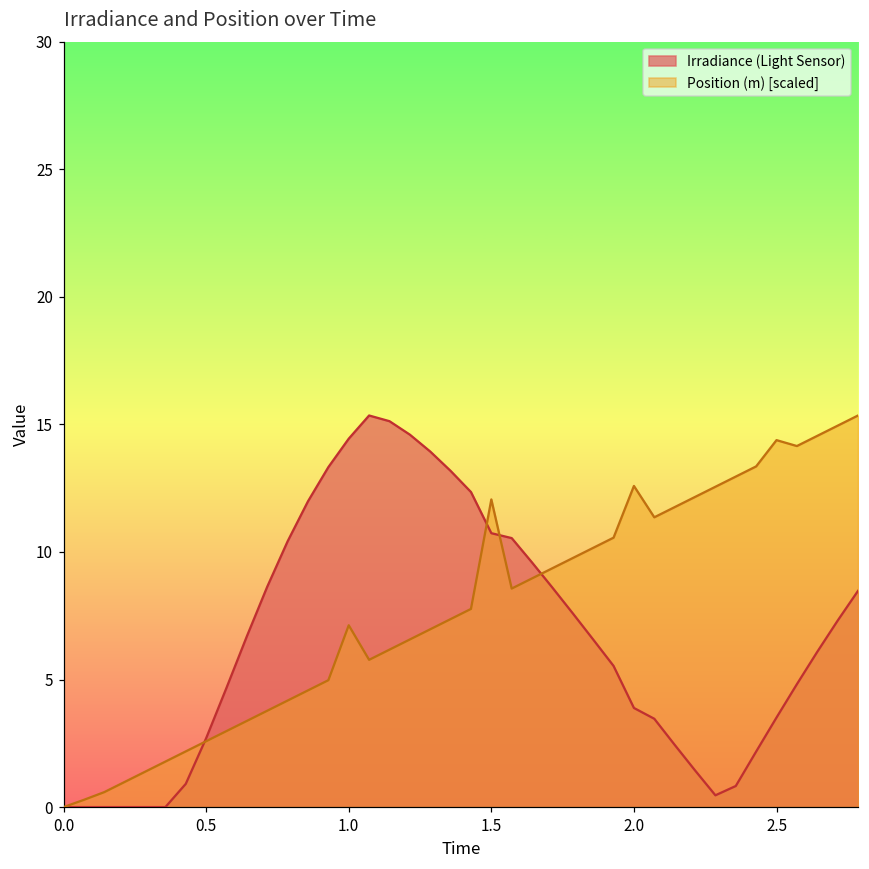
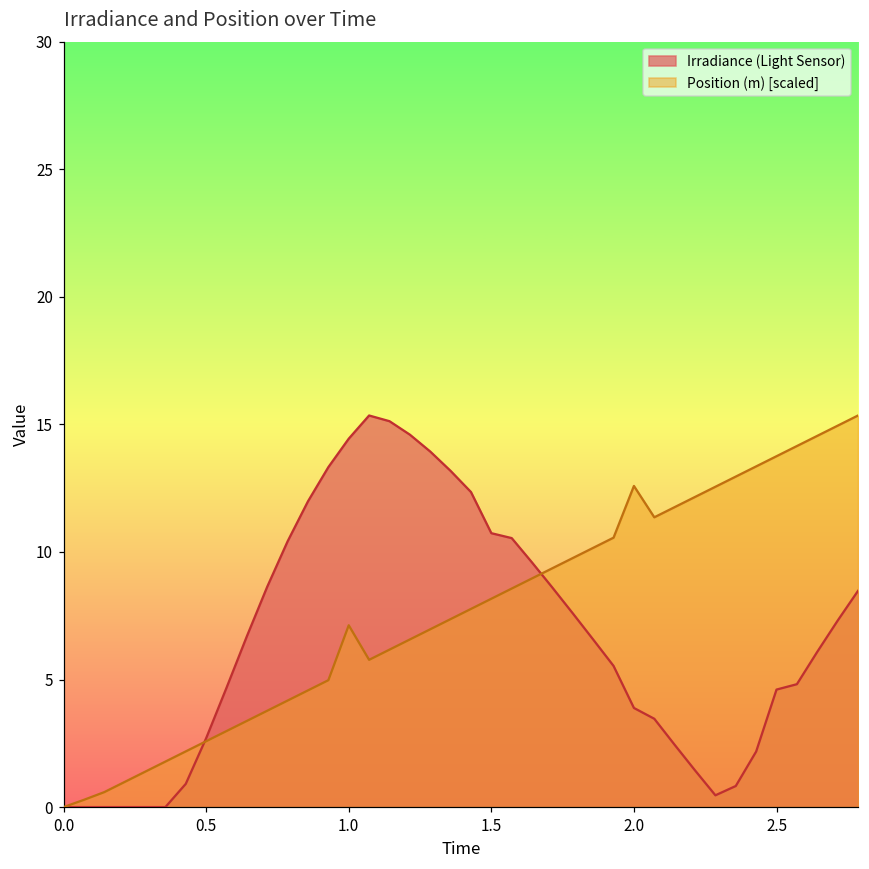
Position (m) [scaled], 1.5: 12.1 -> 8.2
Irradiance (Light Sensor), 2.5: 3.5 -> 4.6
Position (m) [scaled], 2.5: 14.4 -> 13.8
